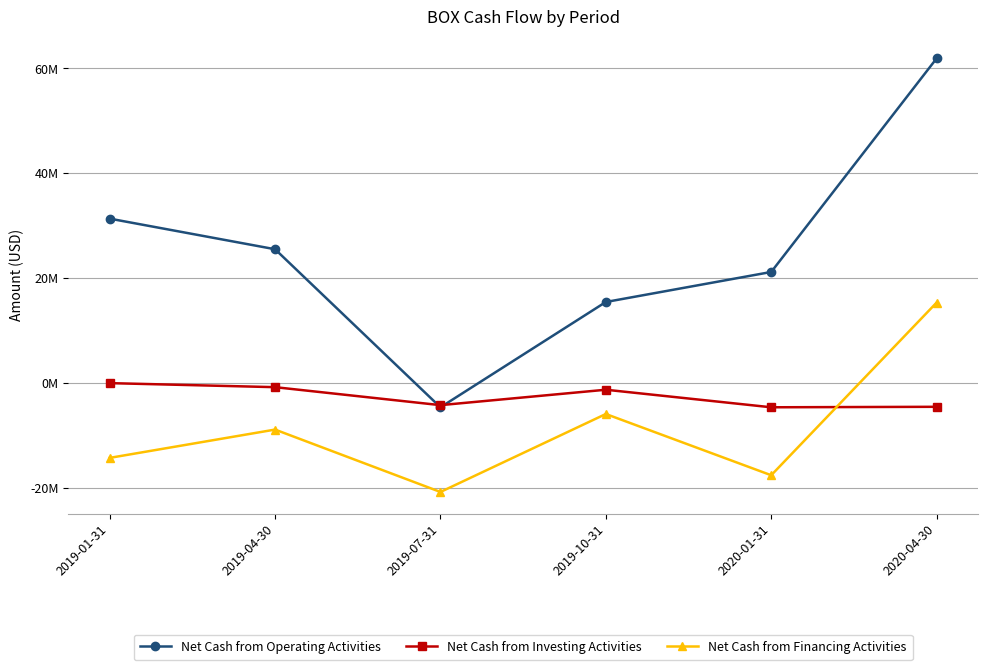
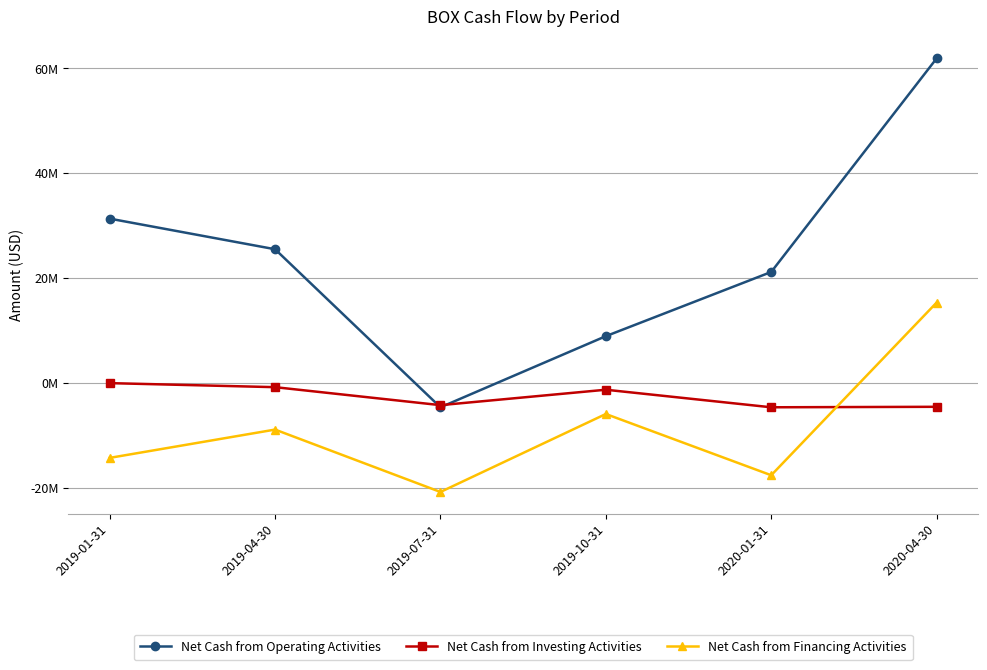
Net Cash from Operating Activities, 2019-10-31: 15000000 -> 9000000
